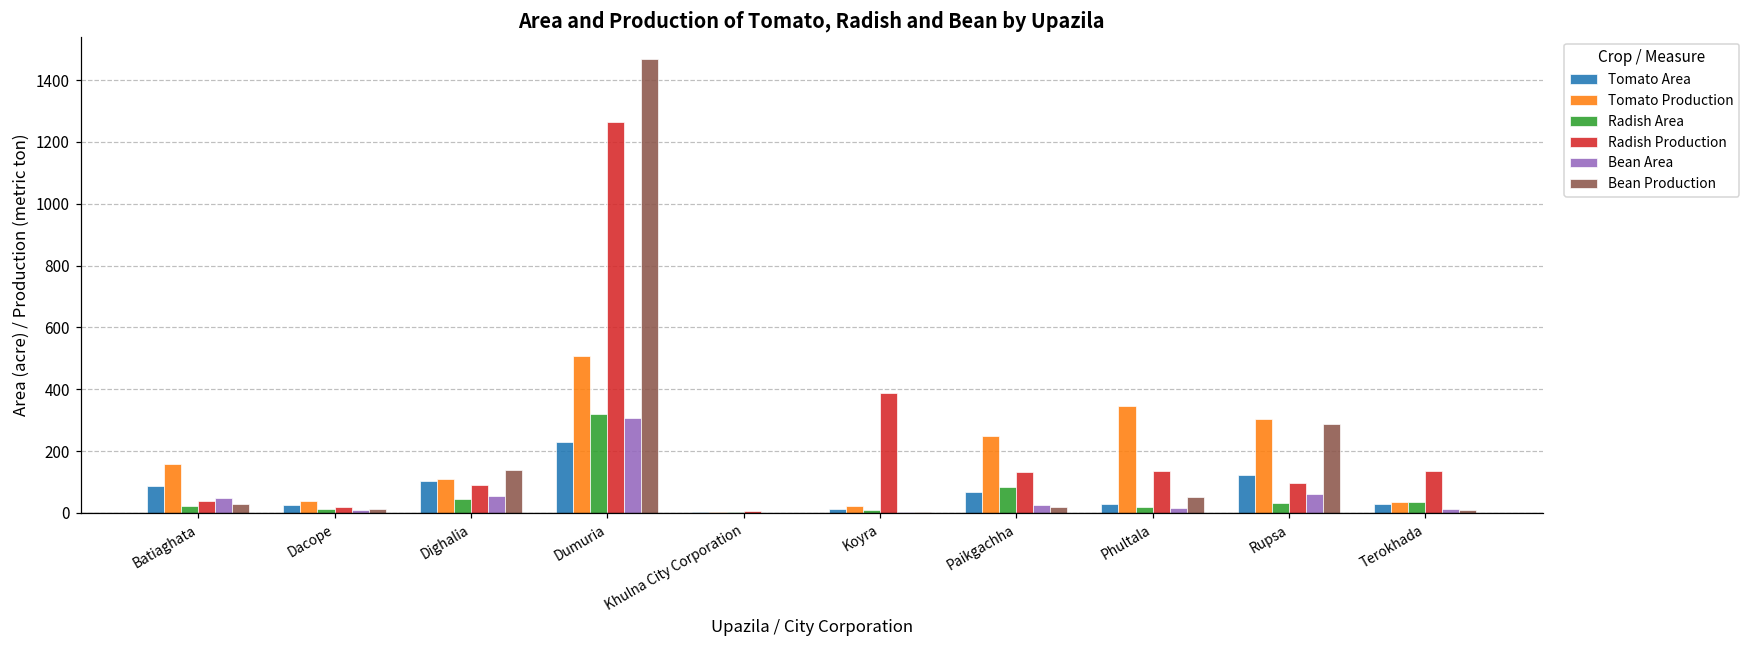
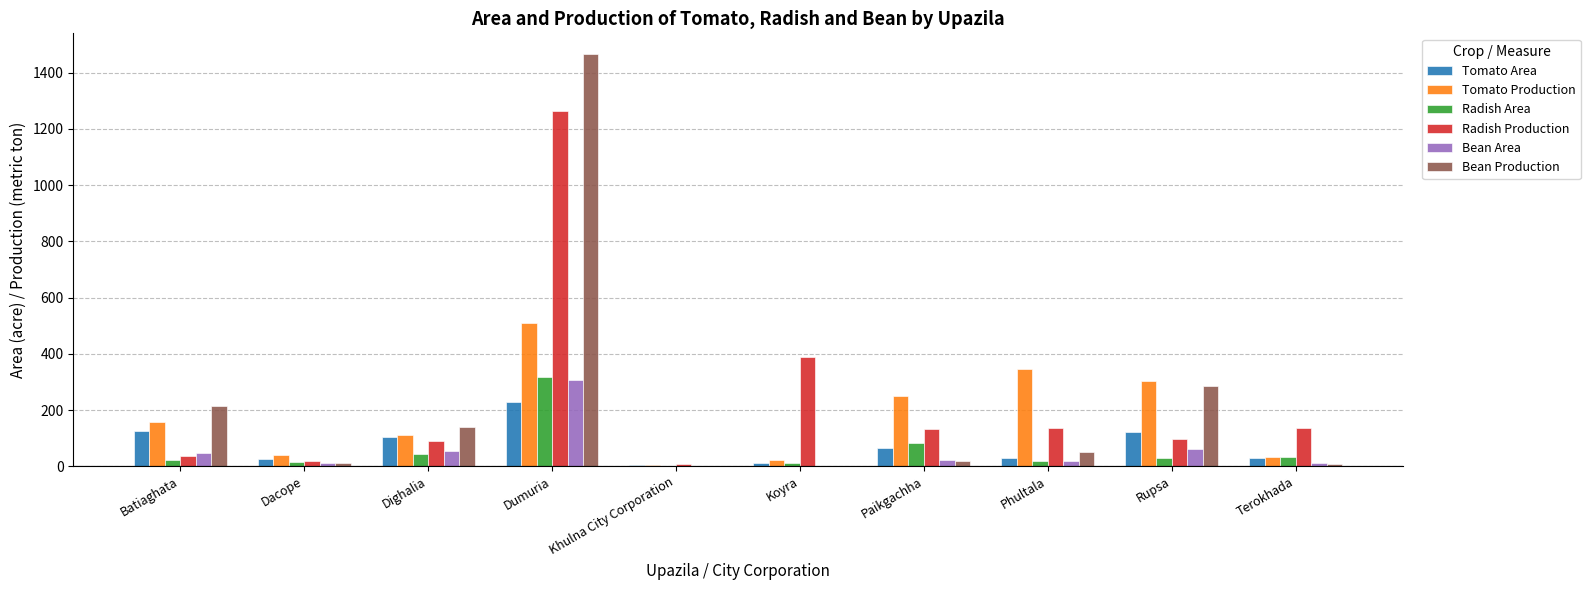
Tomato Area, Batiaghata: 90 -> 130
Bean Production, Batiaghata: 30 -> 210
